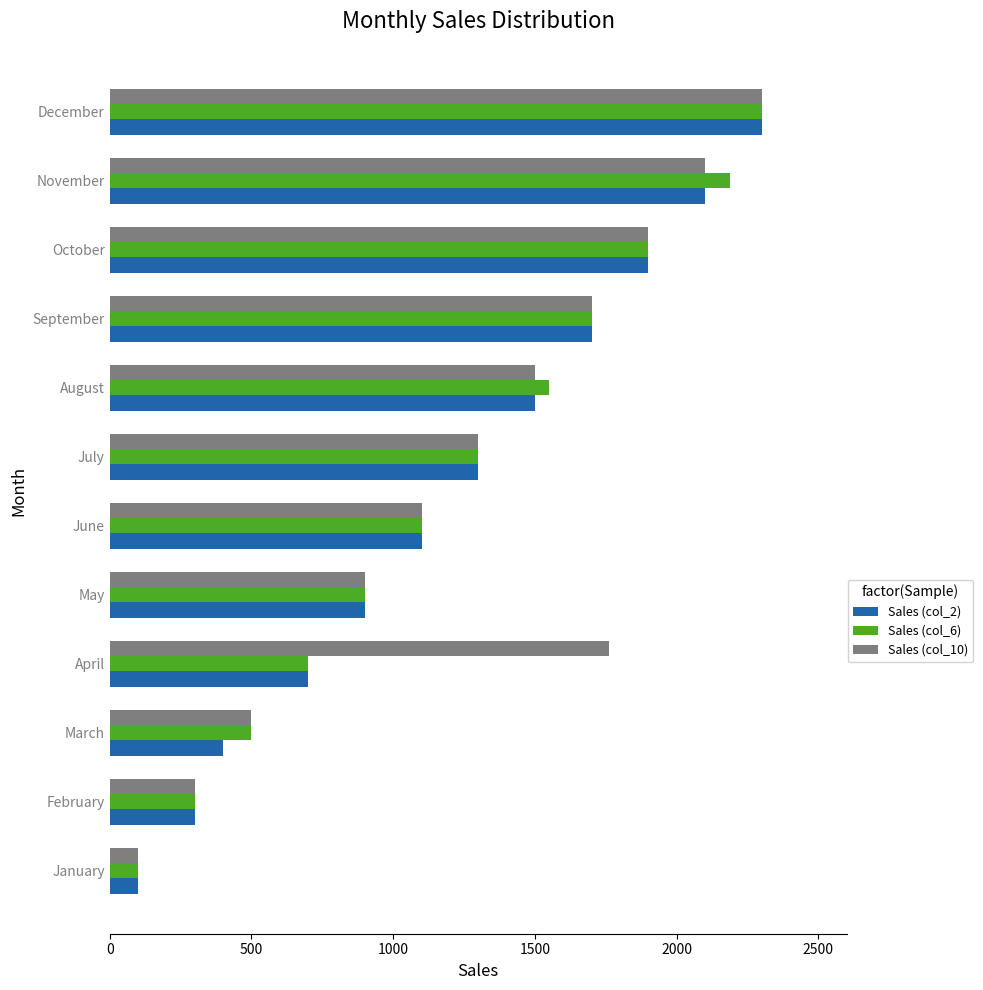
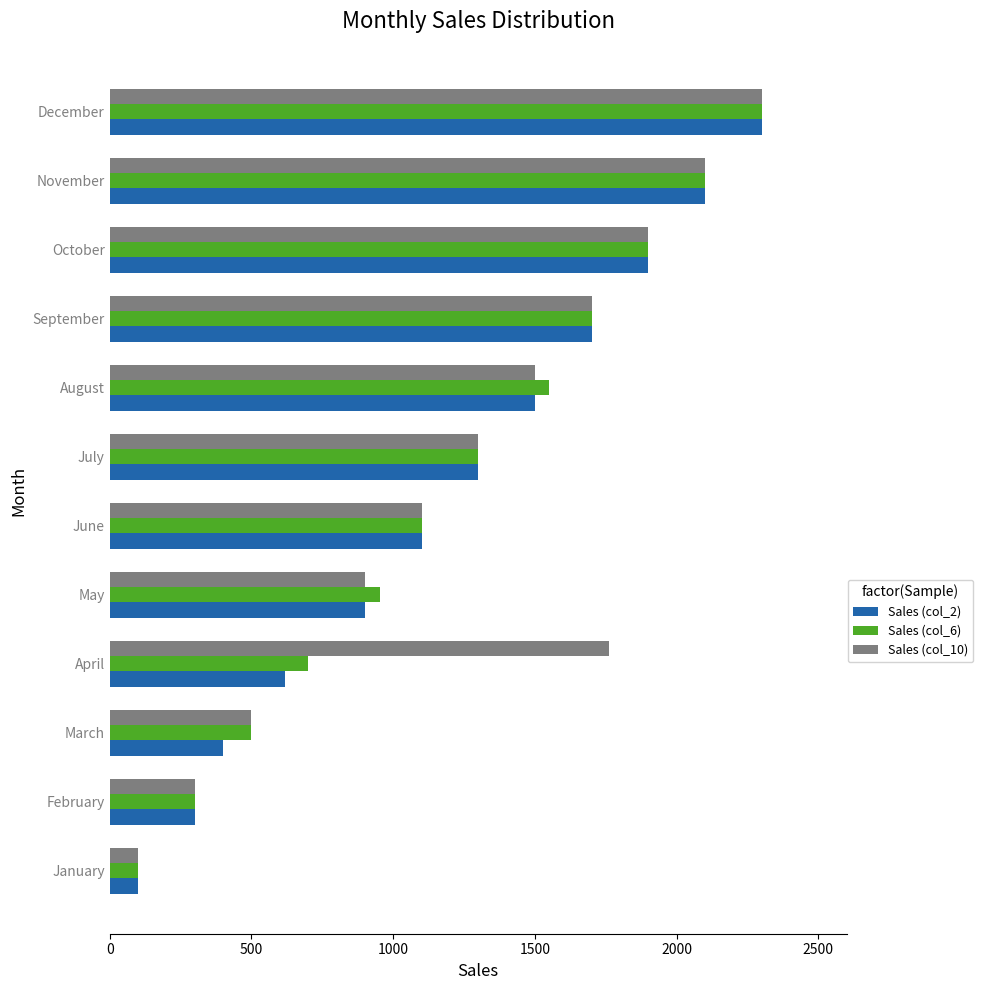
Sales (col_6), November: 2190 -> 2100
Sales (col_6), May: 900 -> 950
Sales (col_2), April: 700 -> 620
